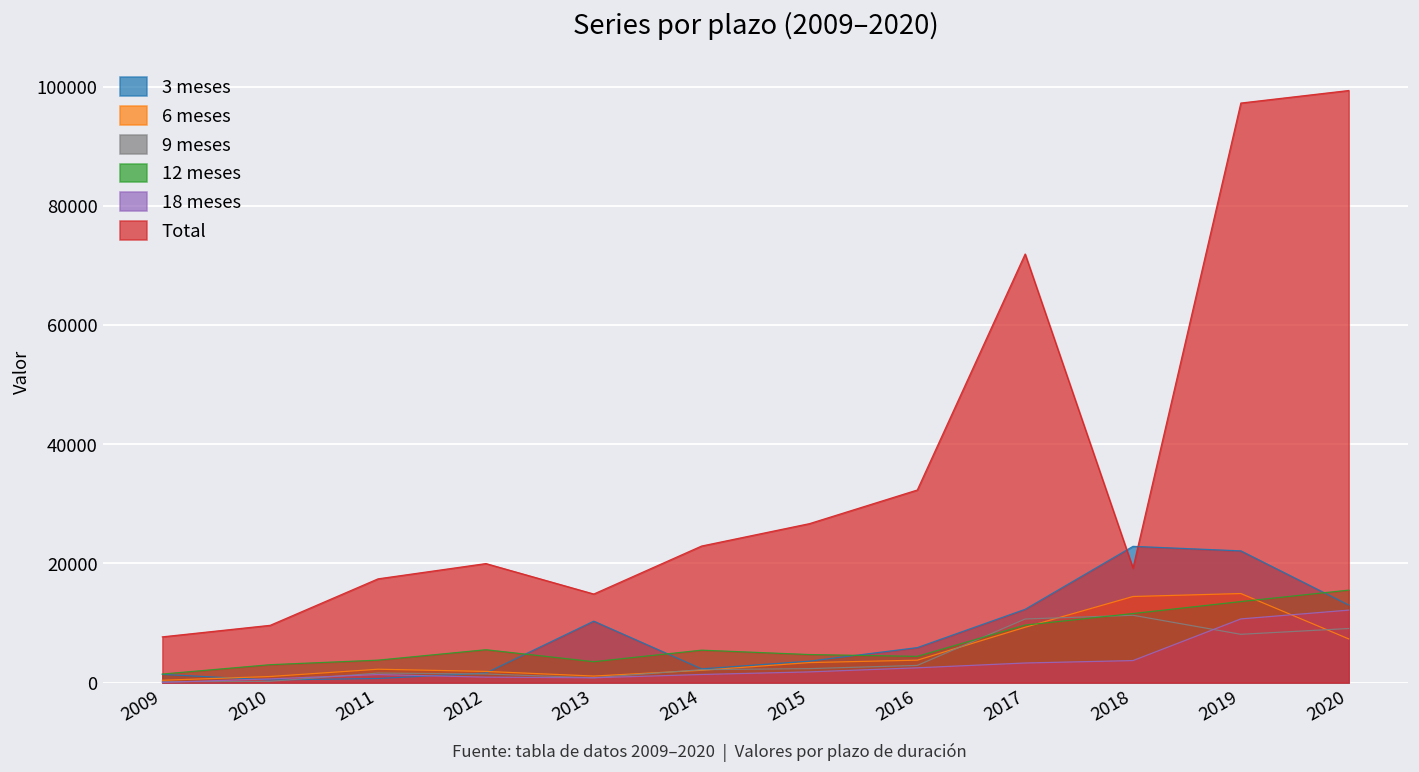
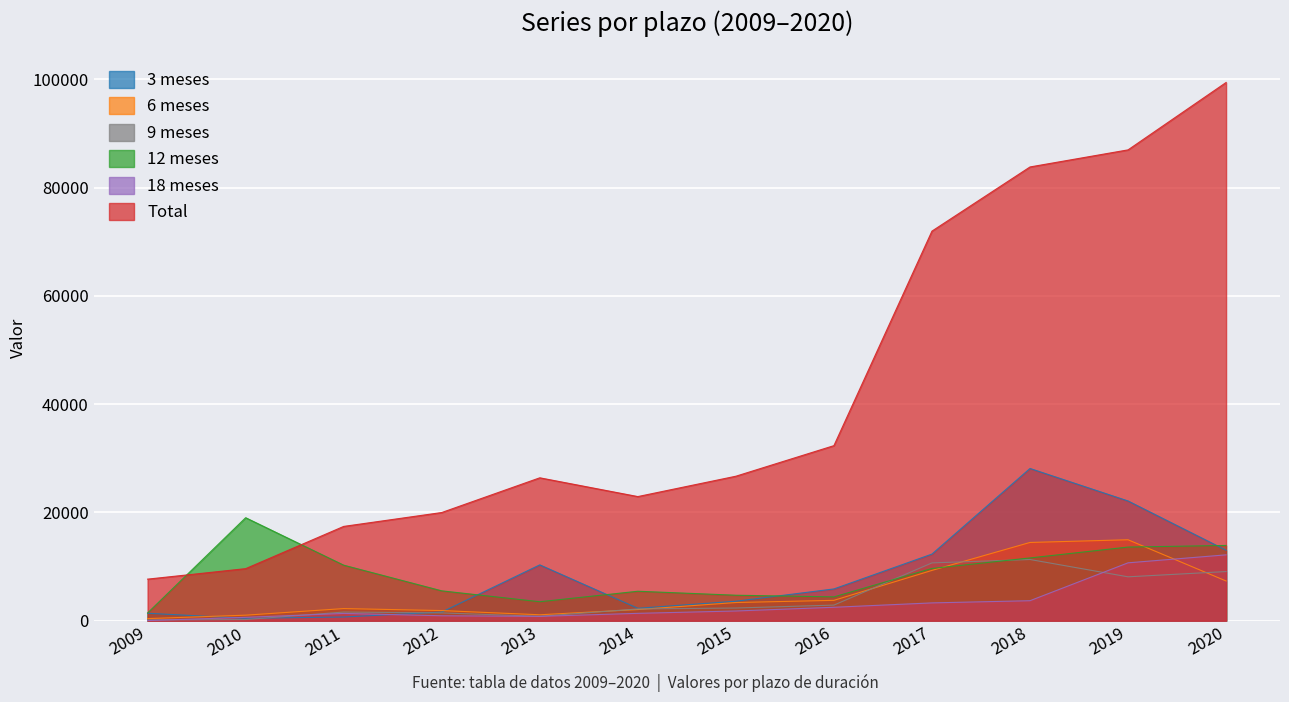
12 meses, 2010: 3000 -> 19000
12 meses, 2011: 4000 -> 10000
Total, 2013: 15000 -> 26000
3 meses, 2018: 23000 -> 28000
Total, 2018: 19000 -> 84000
Total, 2019: 97000 -> 87000
12 meses, 2020: 16000 -> 14000
